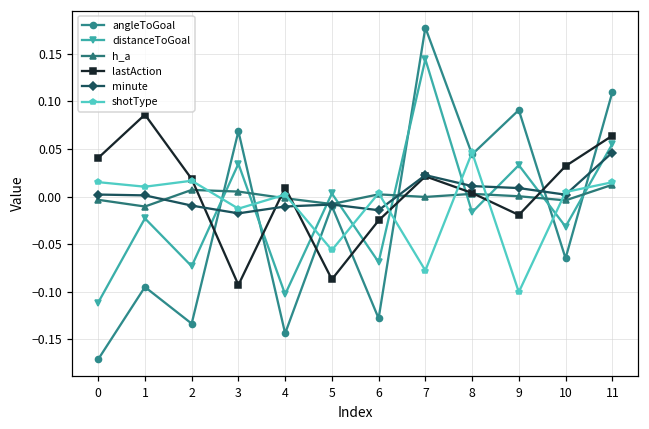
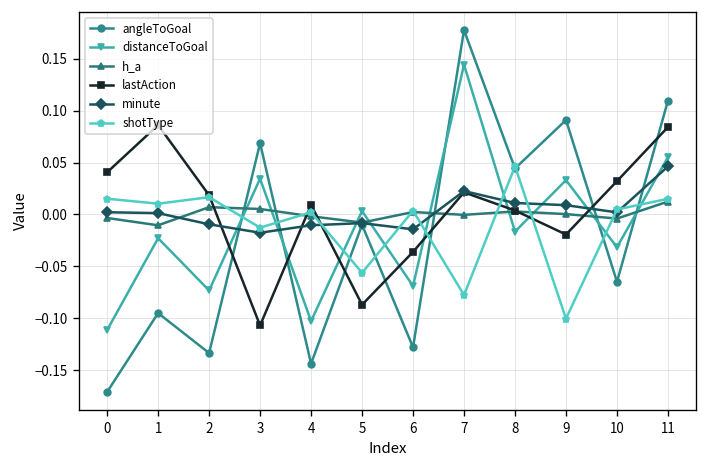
lastAction, 3: -0.09 -> -0.11
lastAction, 6: -0.03 -> -0.04
lastAction, 11: 0.06 -> 0.08
